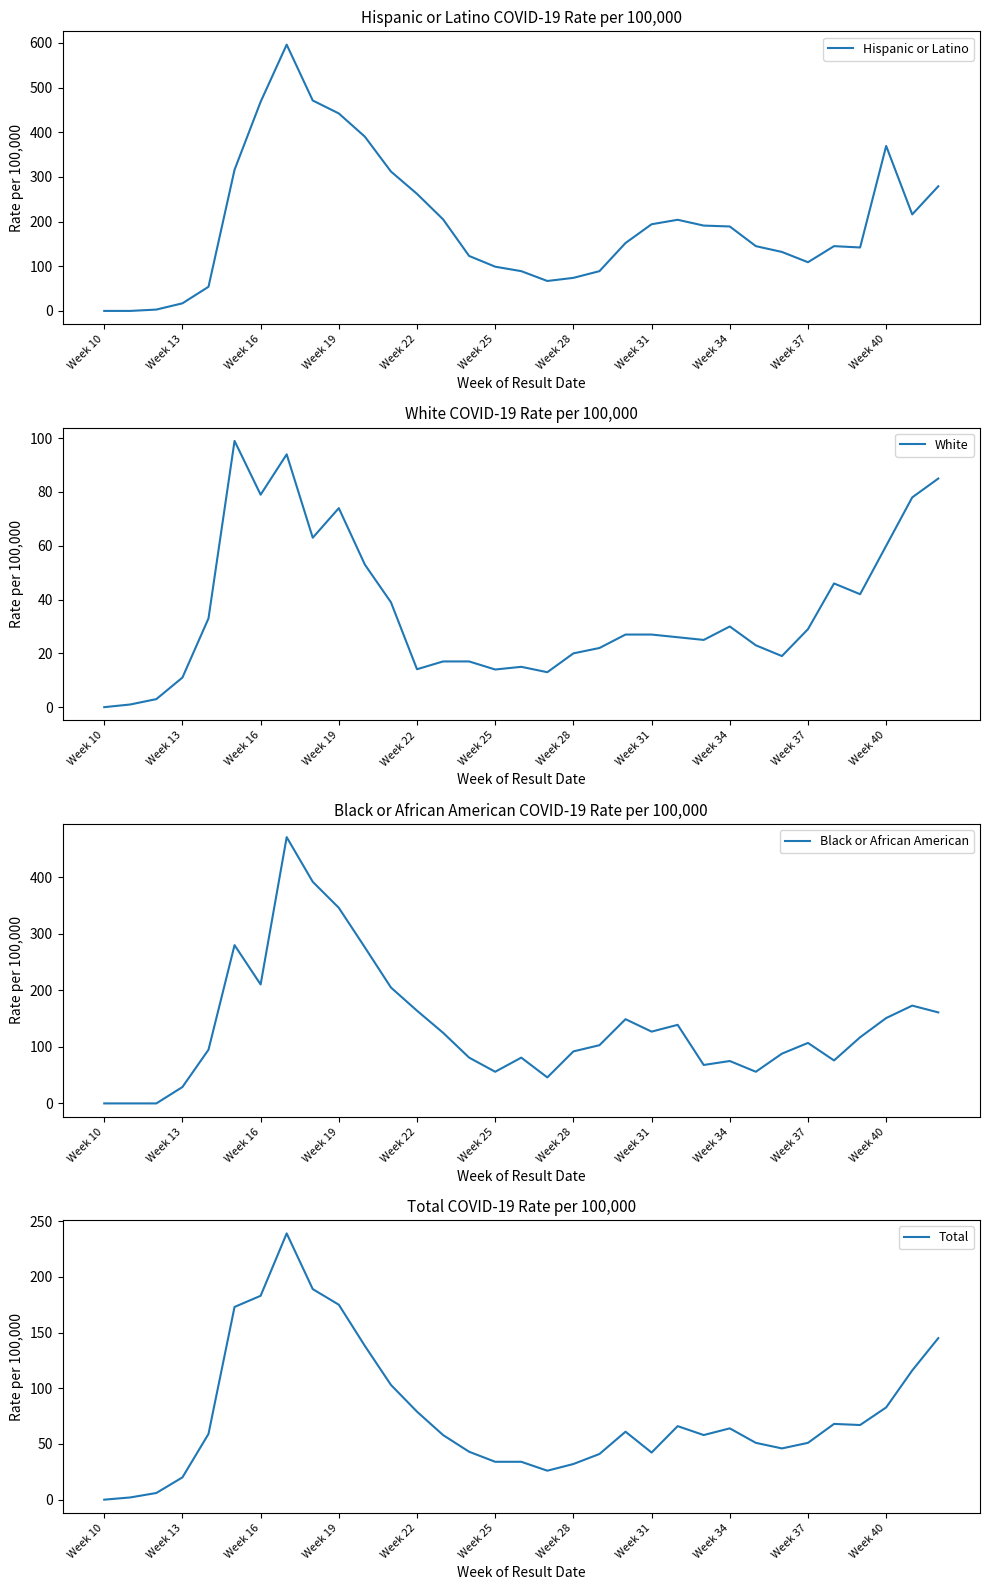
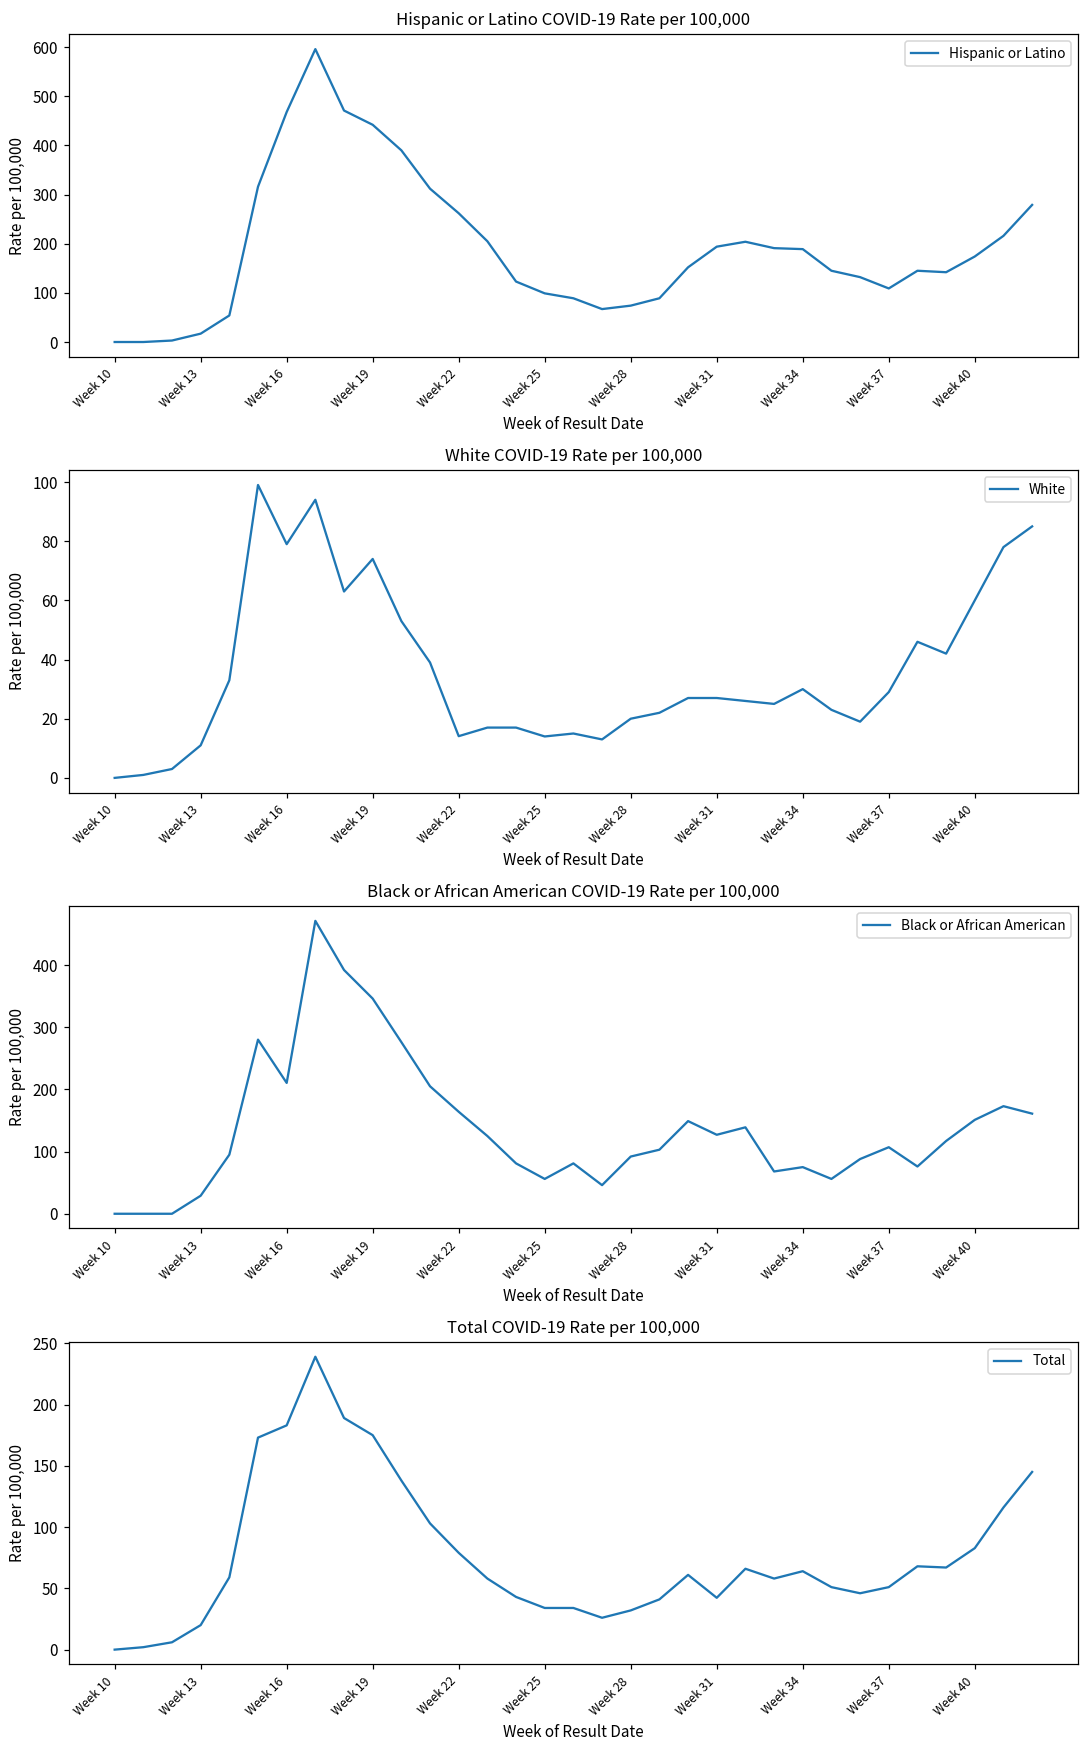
Hispanic or Latino COVID-19 Rate per 100,000, Week 40: 370 -> 170
